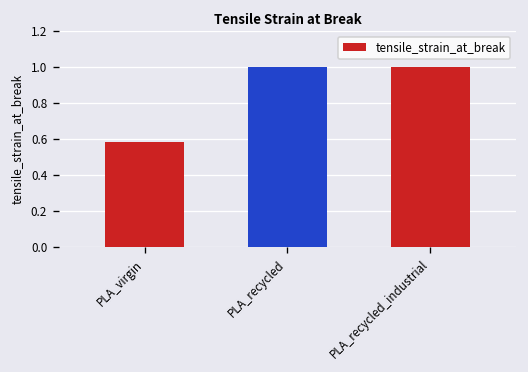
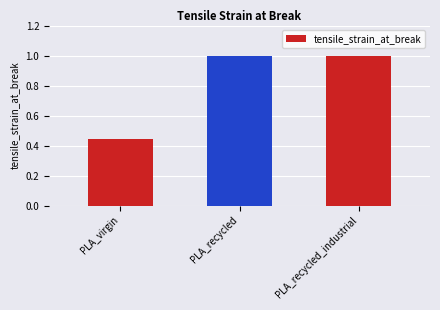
PLA_virgin: 0.58 -> 0.44
